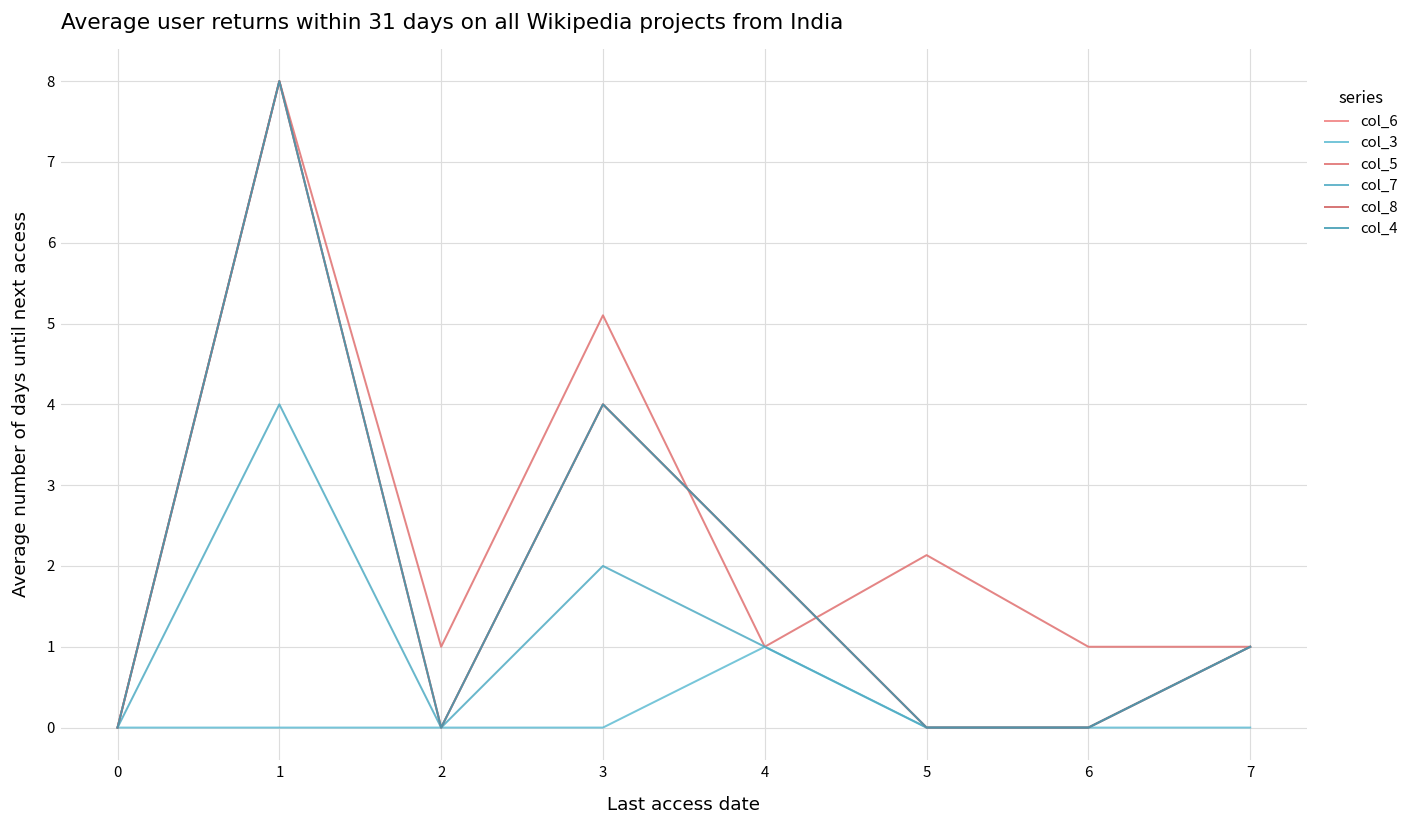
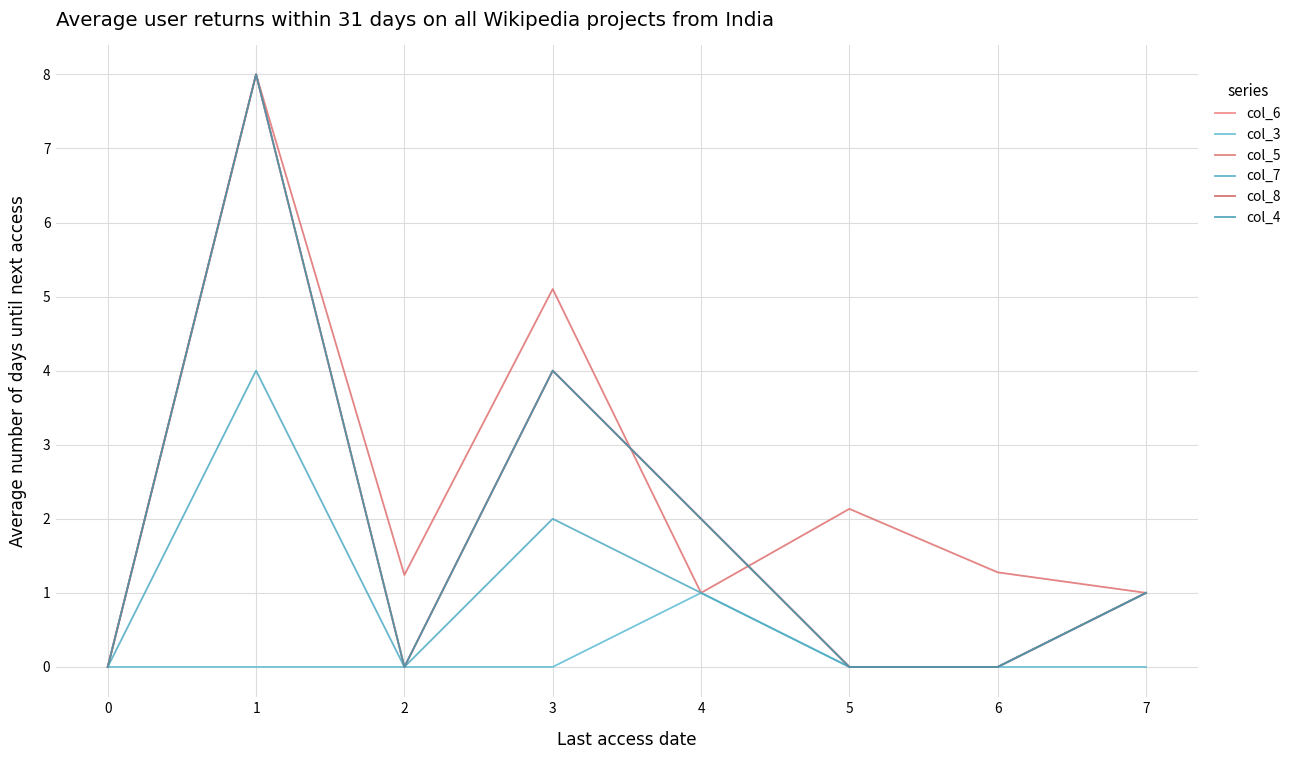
col_5, 2: 1.0 -> 1.2
col_5, 6: 1.0 -> 1.3
